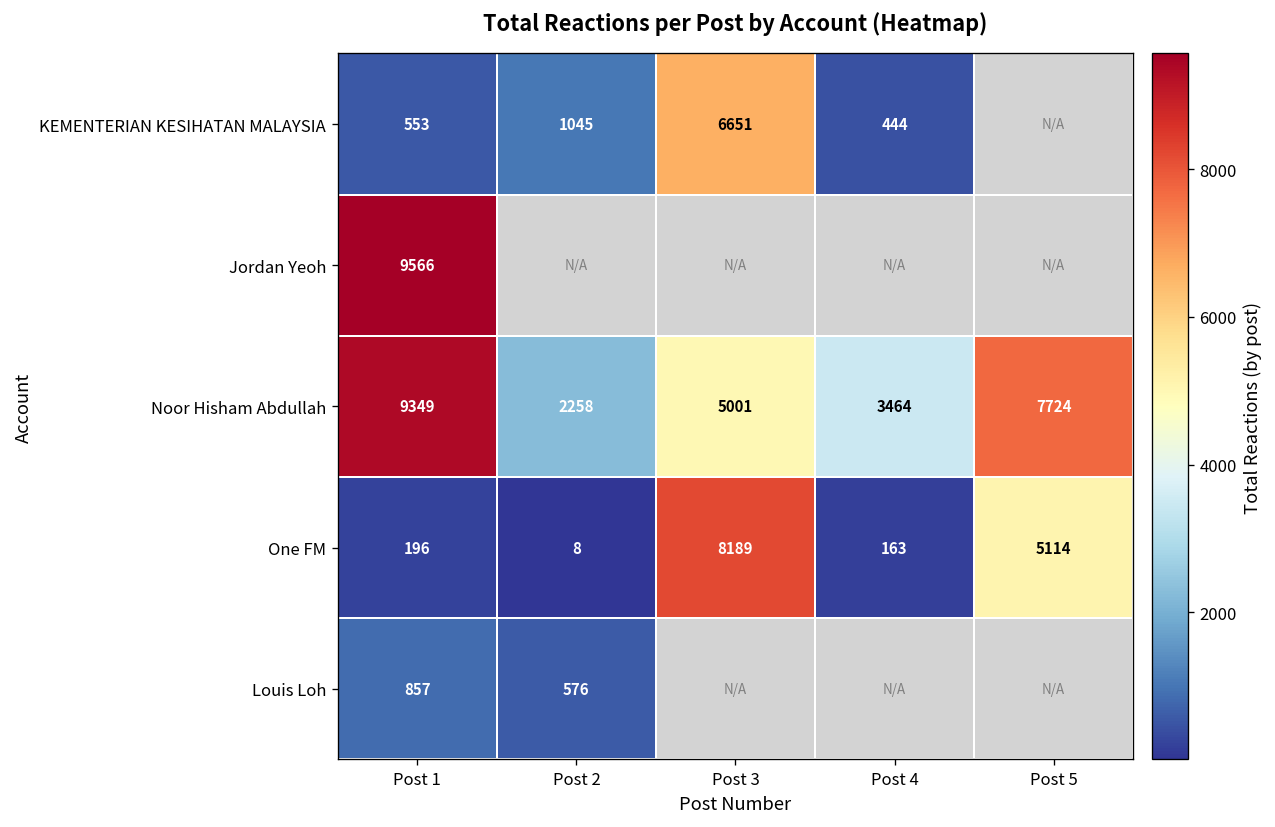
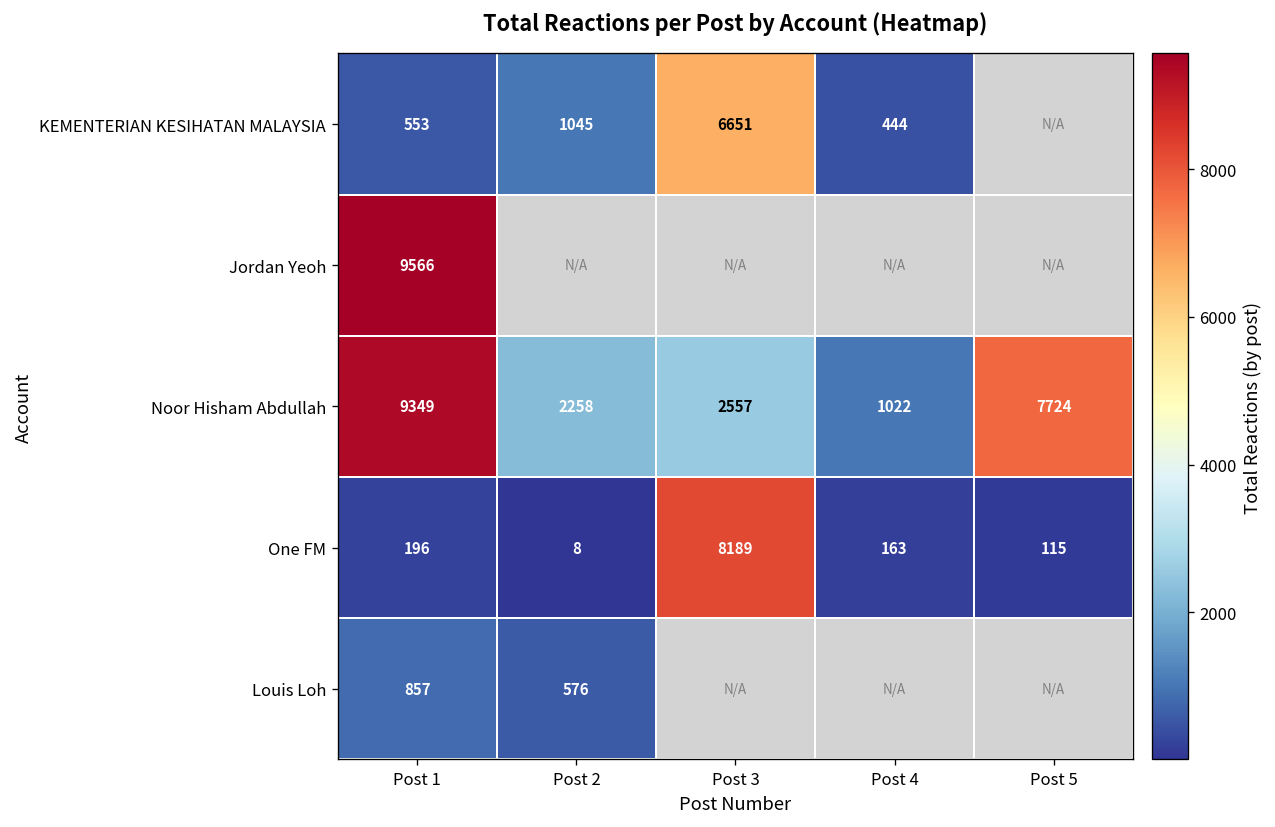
Noor Hisham Abdullah, Post 3: 5001 -> 2557
Noor Hisham Abdullah, Post 4: 3464 -> 1022
One FM, Post 5: 5114 -> 115
